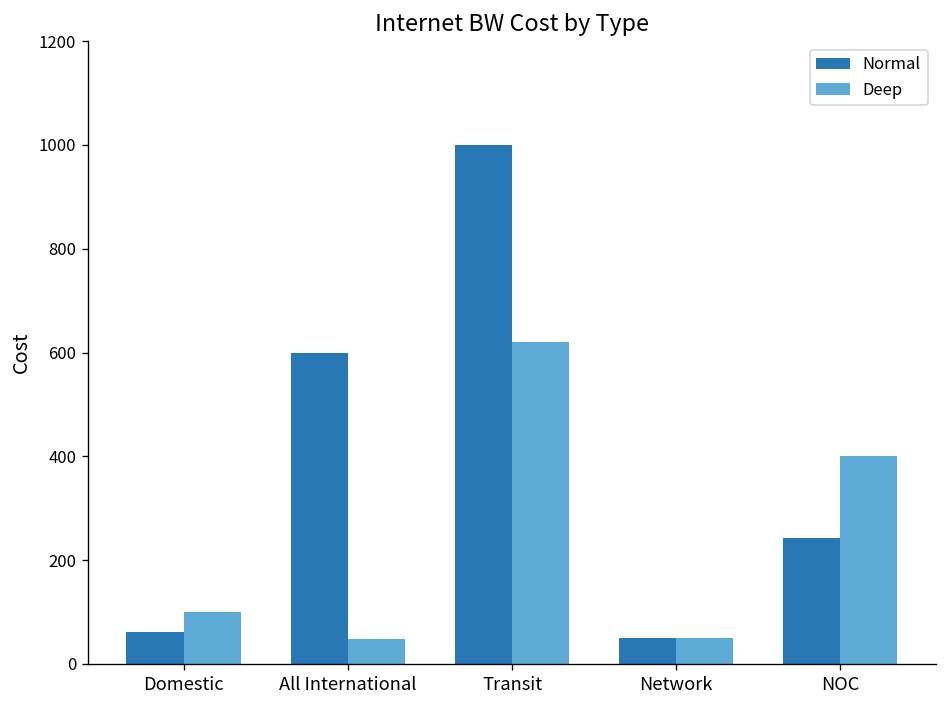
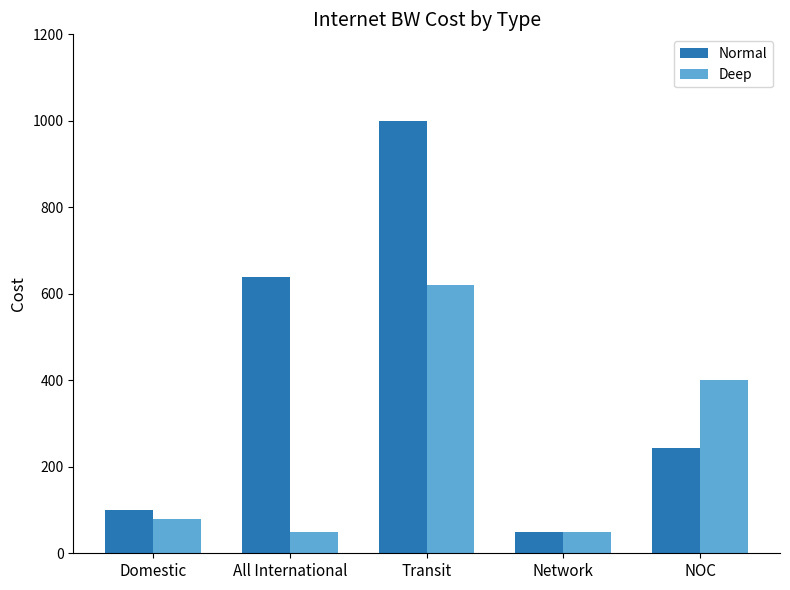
Normal, Domestic: 60 -> 100
Deep, Domestic: 100 -> 80
Normal, All International: 600 -> 640
